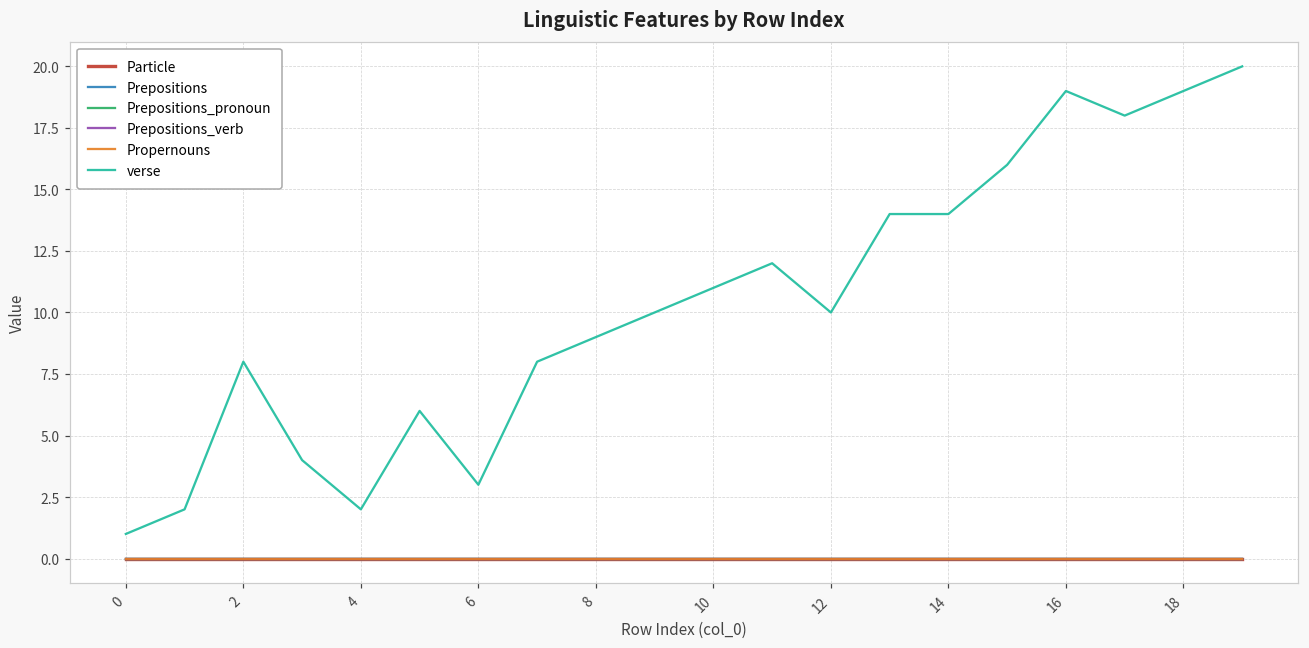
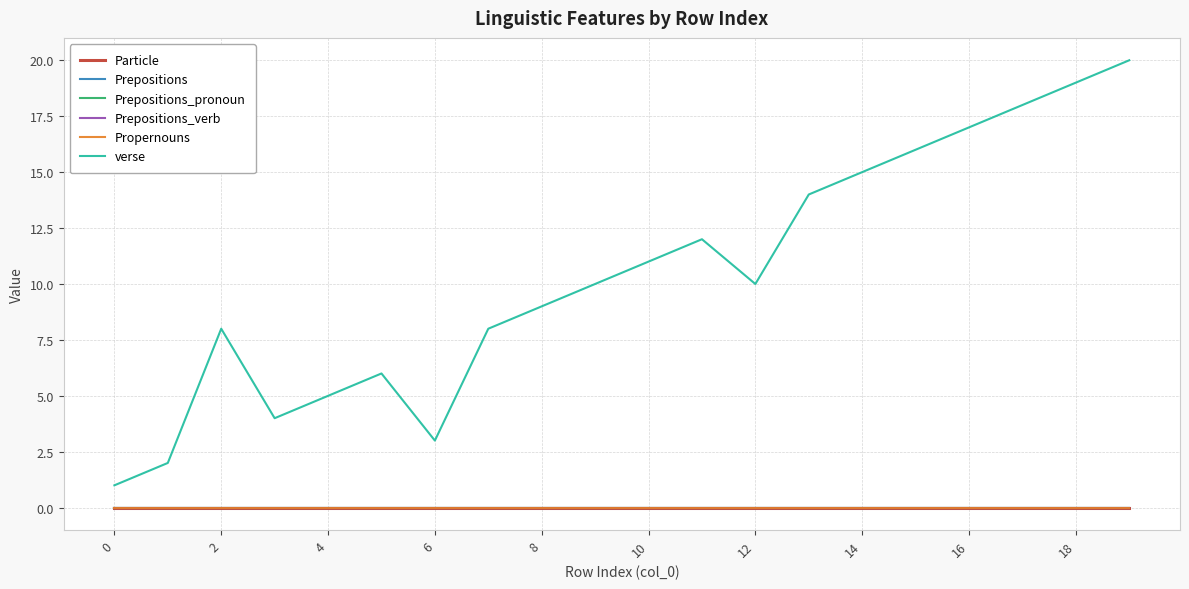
verse, 4: 2 -> 5
verse, 14: 14 -> 15
verse, 16: 19 -> 17
